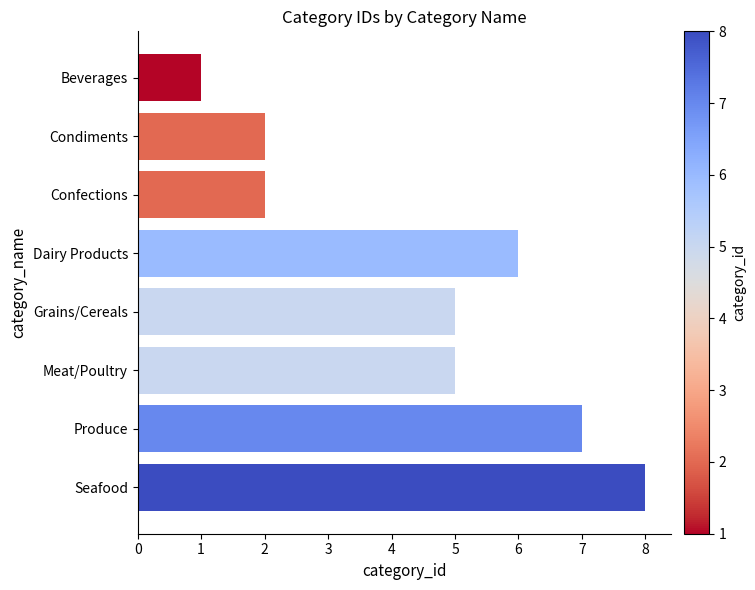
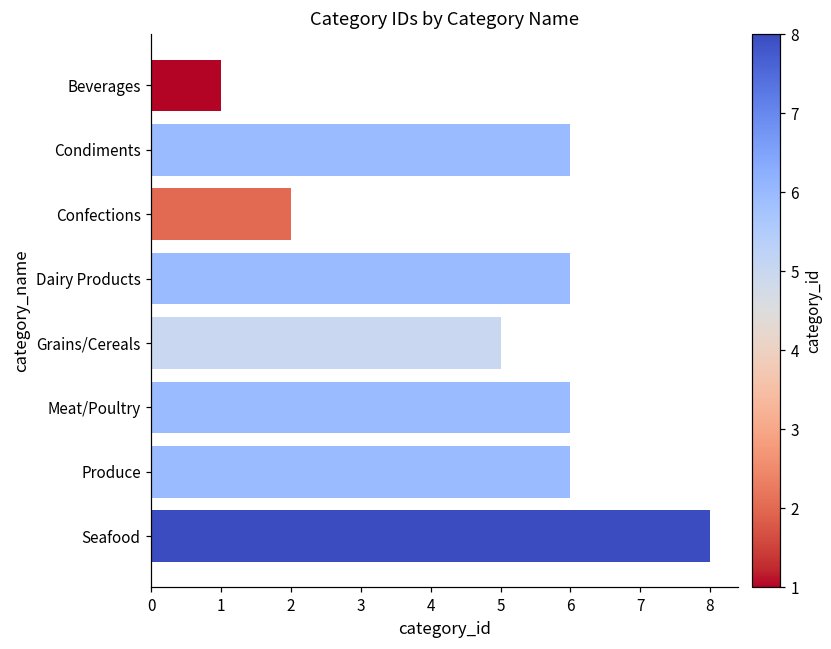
Condiments: 2 -> 6
Meat/Poultry: 5 -> 6
Produce: 7 -> 6
